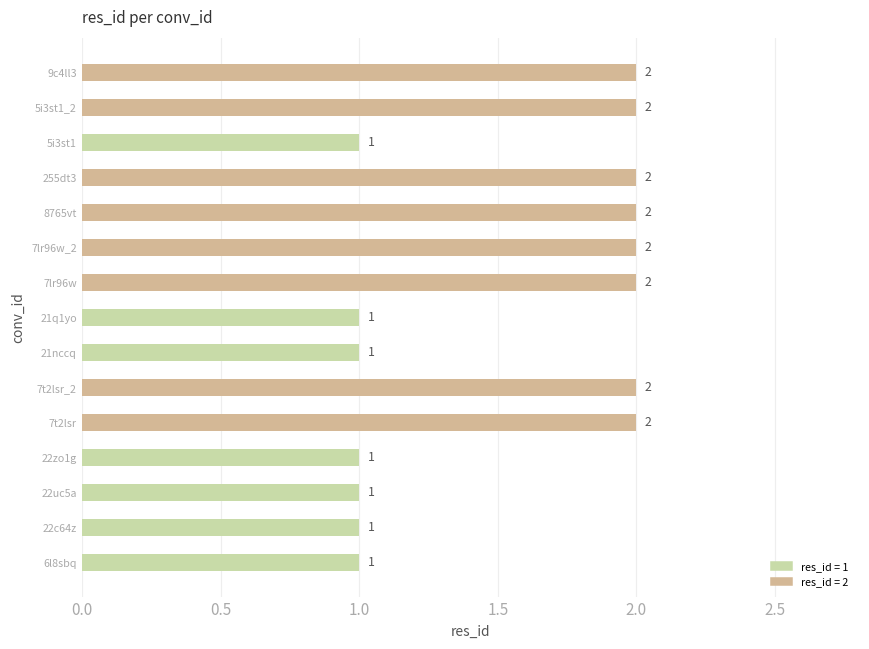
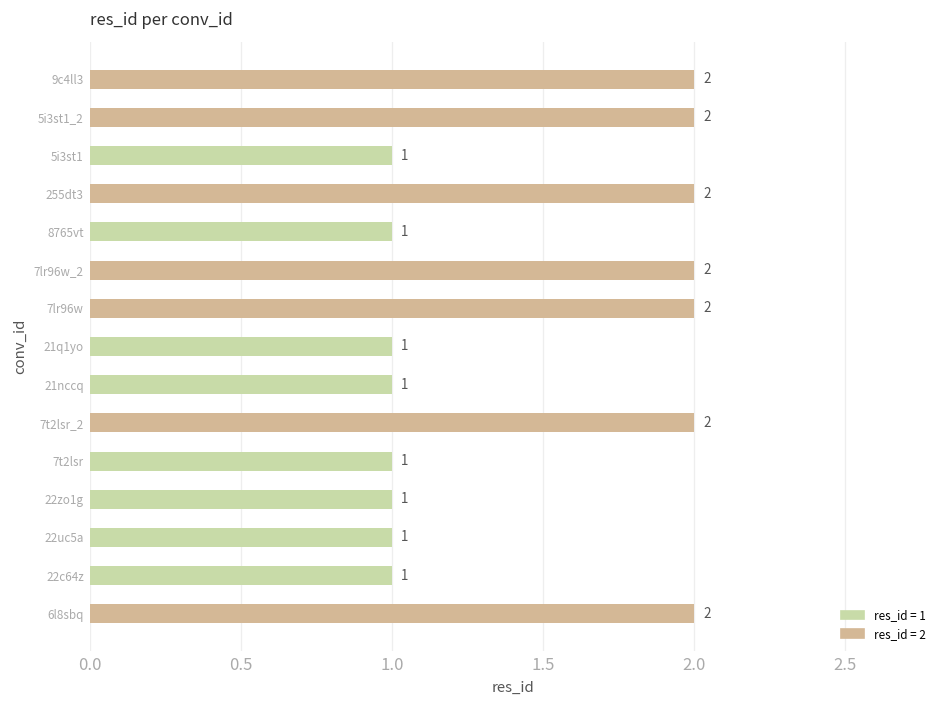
8765vt: 2 -> 1
7t2lsr: 2 -> 1
6l8sbq: 1 -> 2
